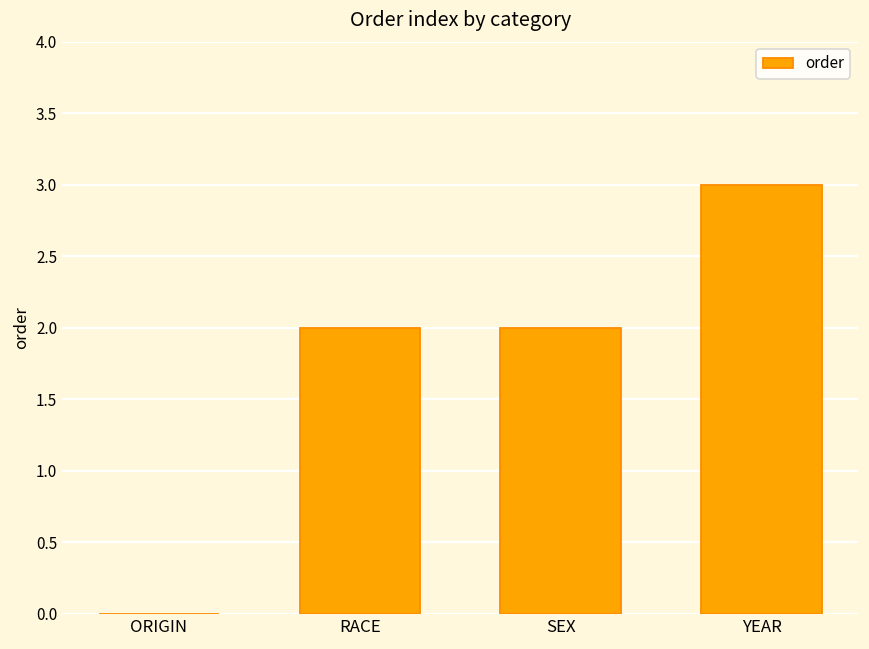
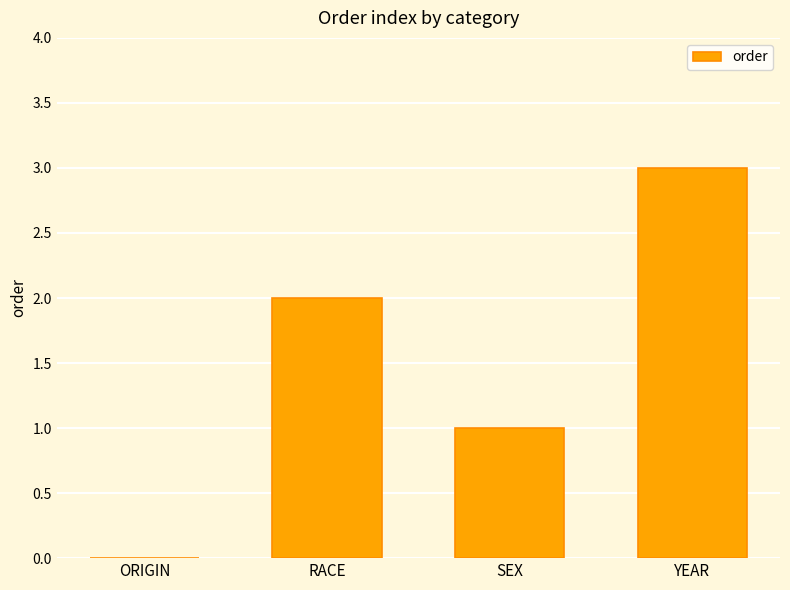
SEX: 2 -> 1
